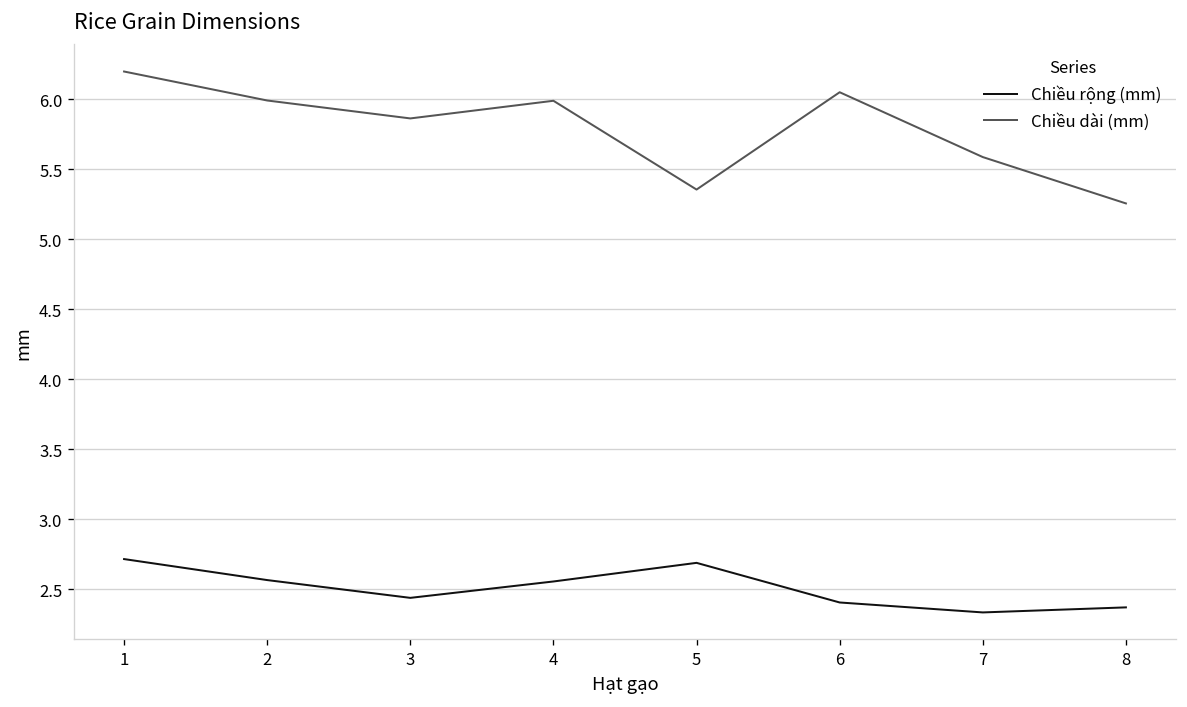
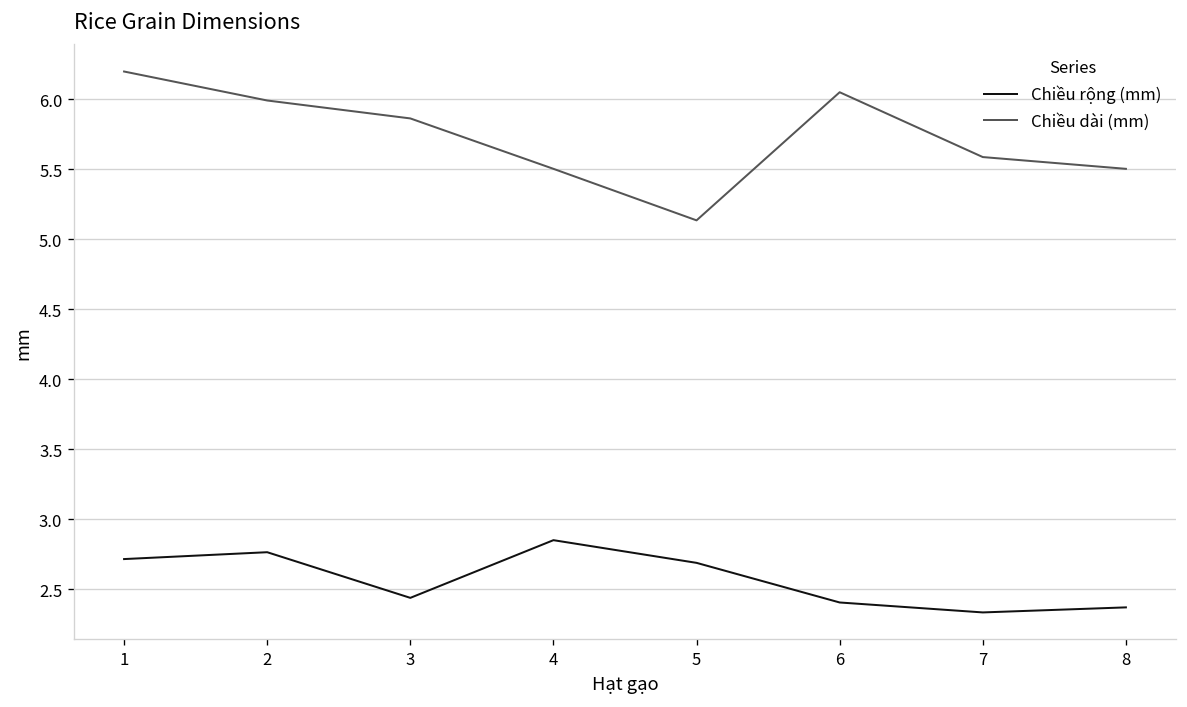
Chiều rộng (mm), 2: 2.57 -> 2.77
Chiều rộng (mm), 4: 2.56 -> 2.85
Chiều dài (mm), 4: 5.99 -> 5.50
Chiều dài (mm), 5: 5.36 -> 5.14
Chiều dài (mm), 8: 5.26 -> 5.50
